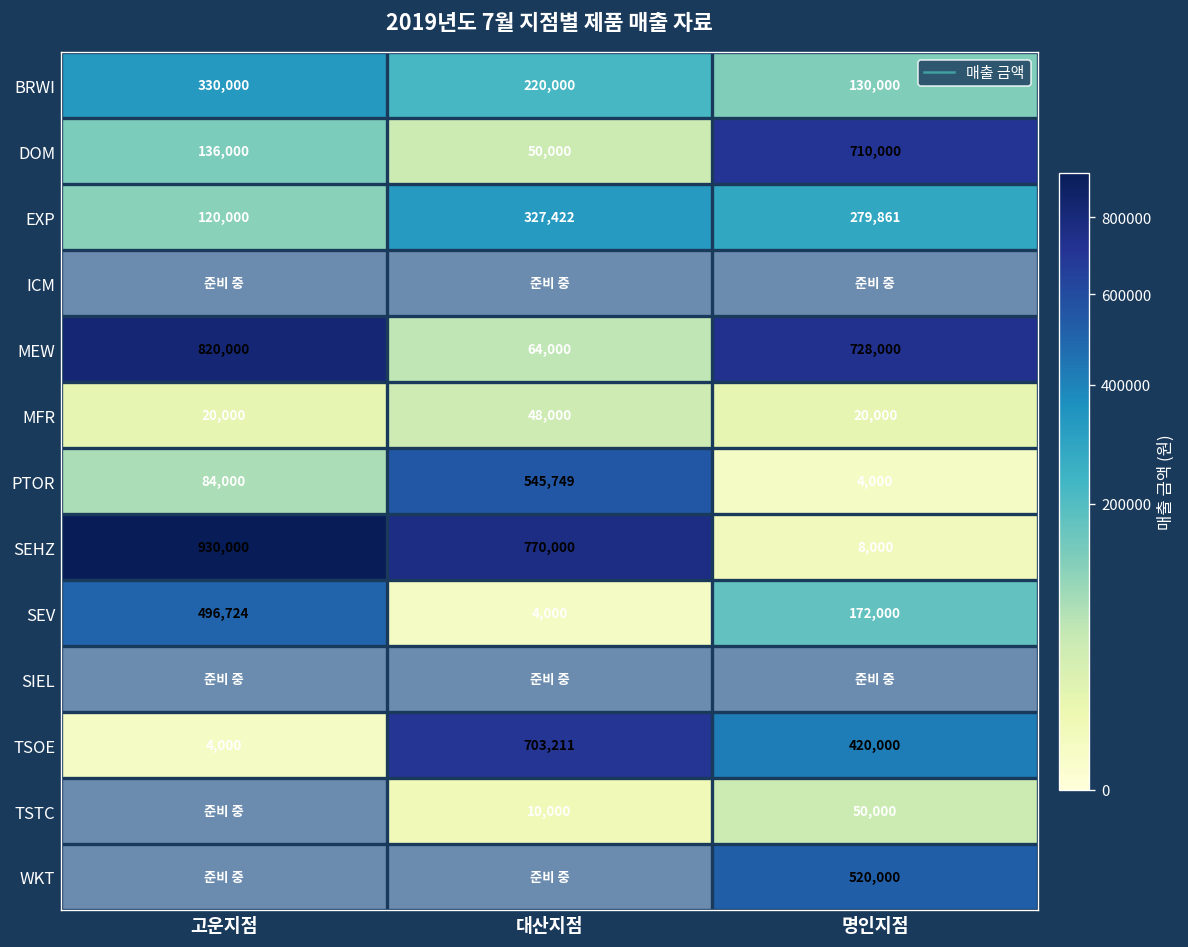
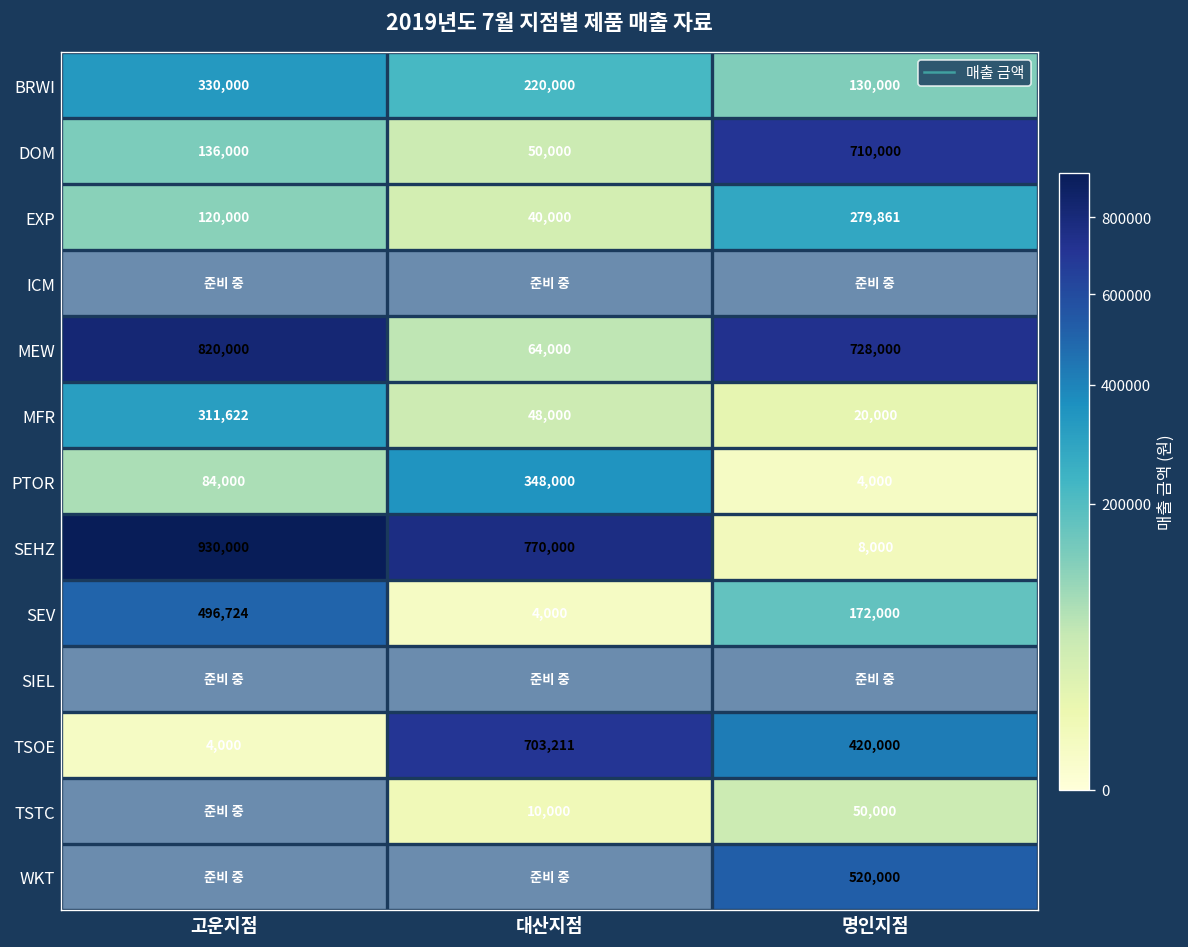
EXP, 대산지점: 327,422 -> 40,000
MFR, 고운지점: 20,000 -> 311,622
PTOR, 대산지점: 545,749 -> 348,000
